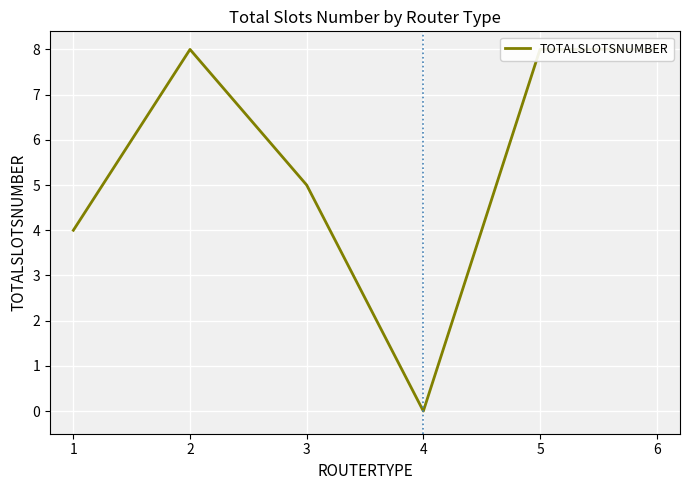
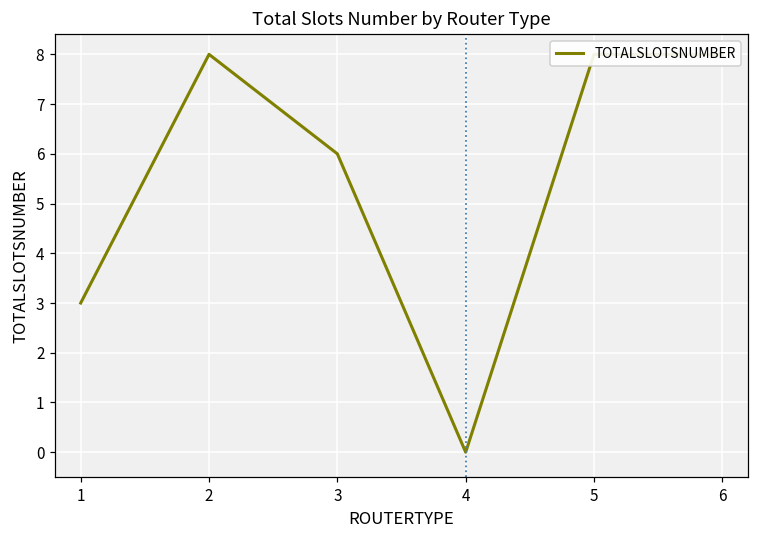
1: 4 -> 3
3: 5 -> 6
